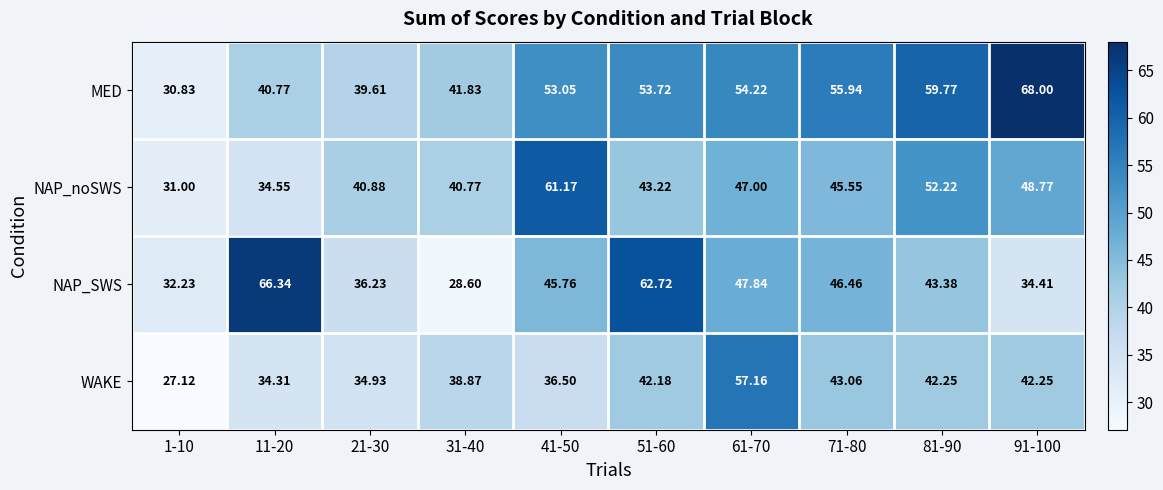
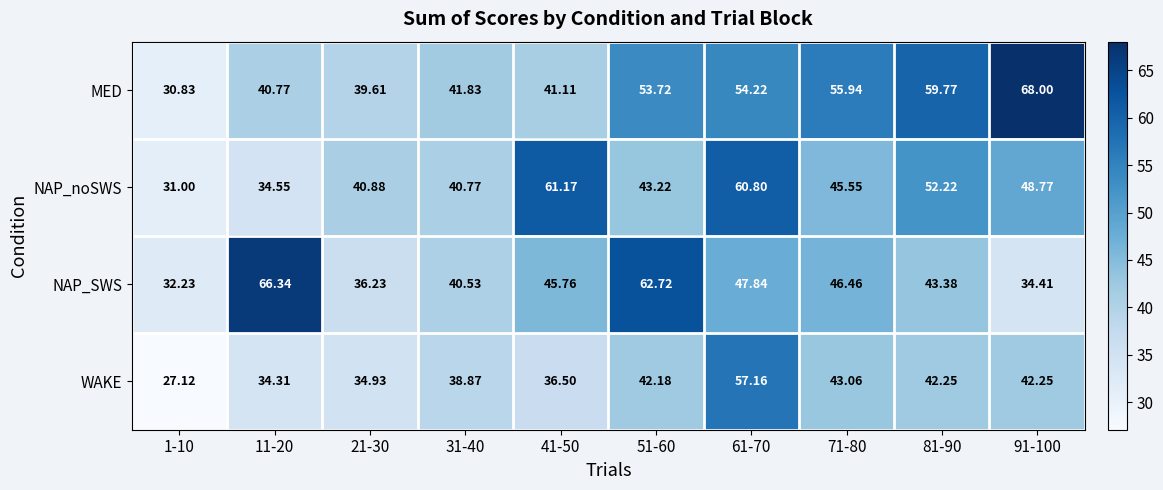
MED, 41-50: 53.05 -> 41.11
NAP_noSWS, 61-70: 47.00 -> 60.80
NAP_SWS, 31-40: 28.60 -> 40.53
